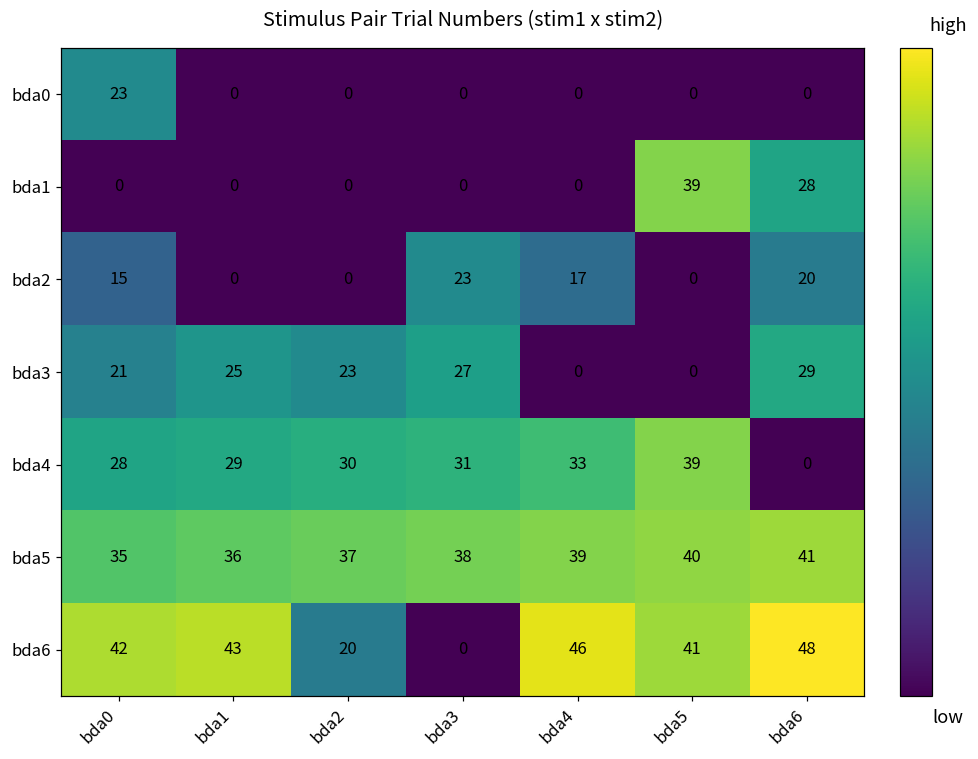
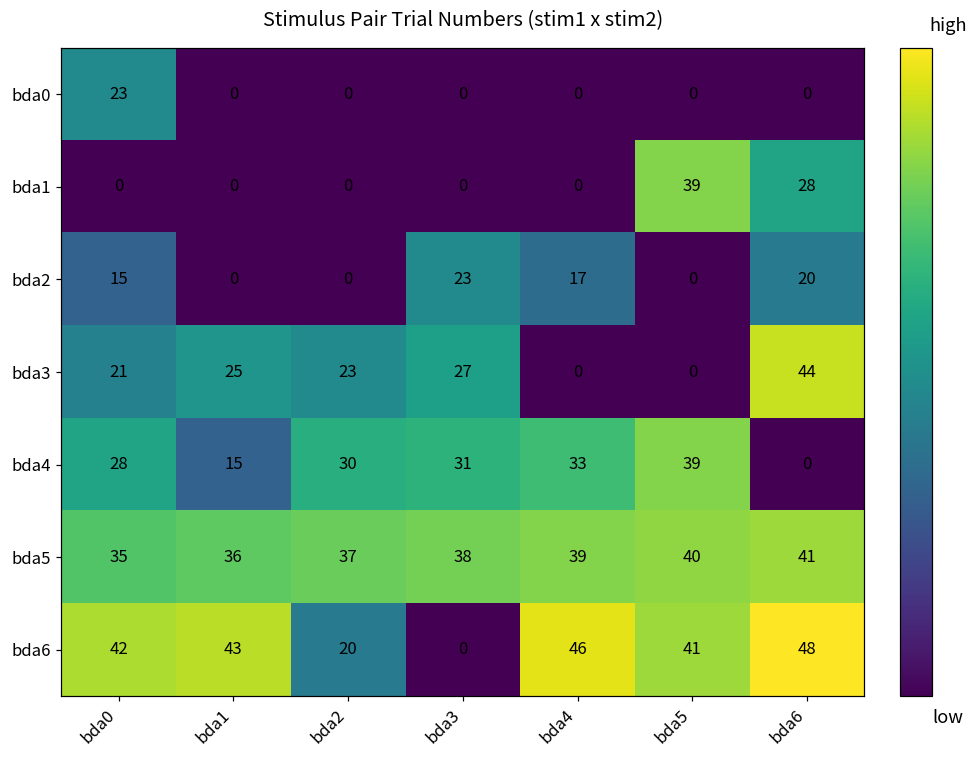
bda3, bda6: 29 -> 44
bda4, bda1: 29 -> 15
